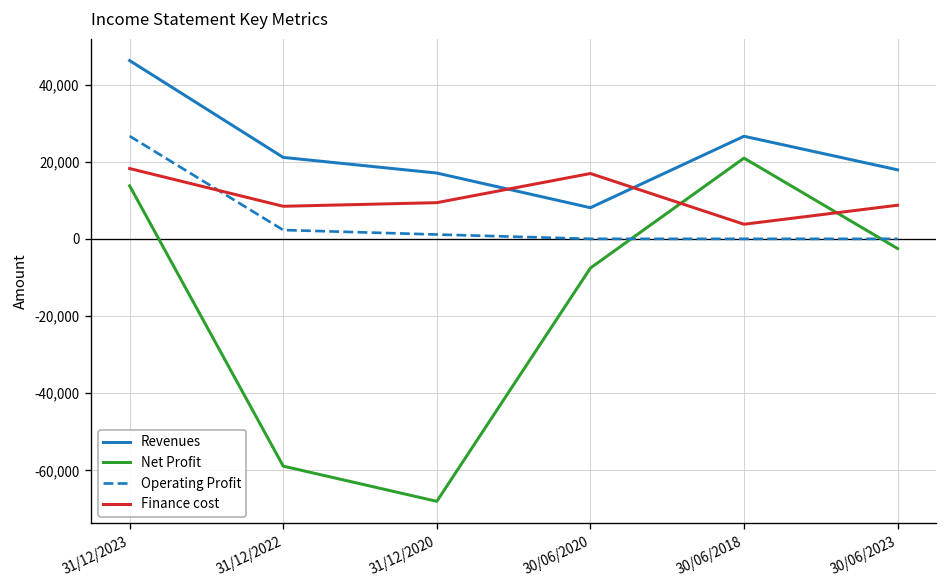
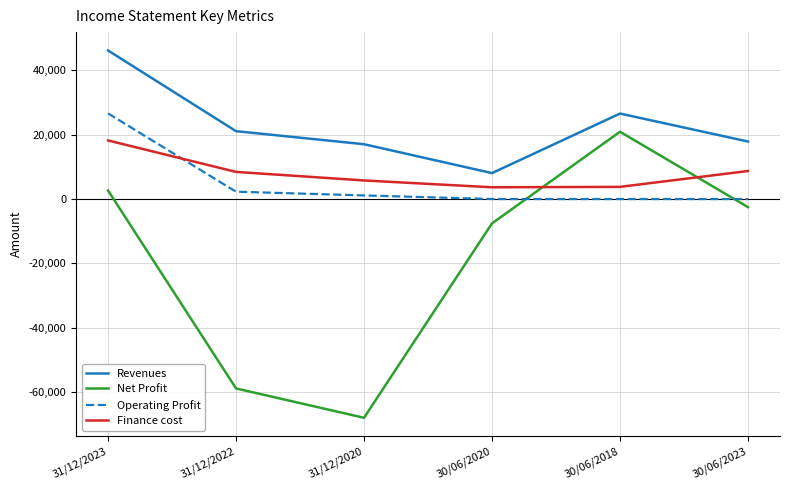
Net Profit, 31/12/2023: 14,000 -> 3,000
Finance cost, 31/12/2020: 9,000 -> 6,000
Finance cost, 30/06/2020: 17,000 -> 4,000
